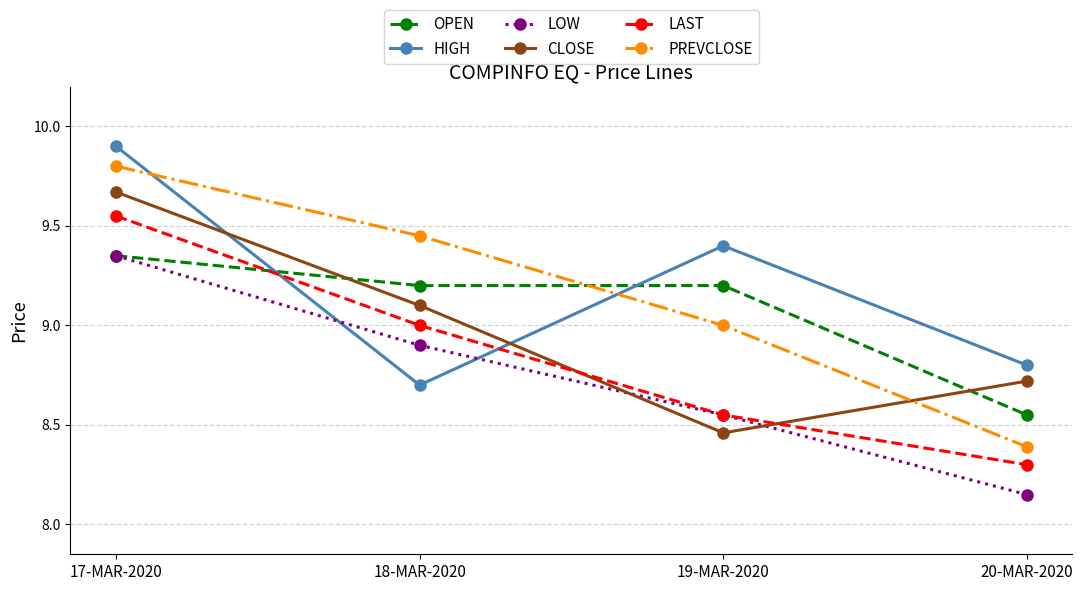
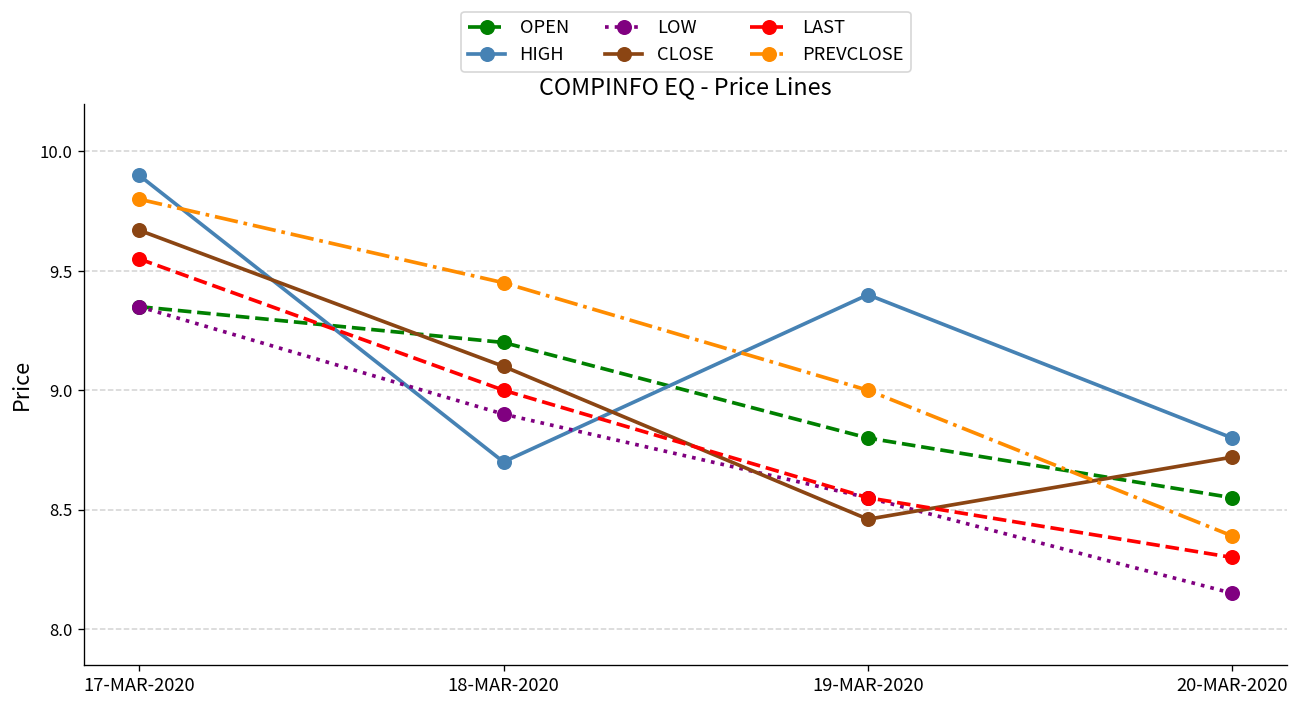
OPEN, 19-MAR-2020: 9.2 -> 8.8
